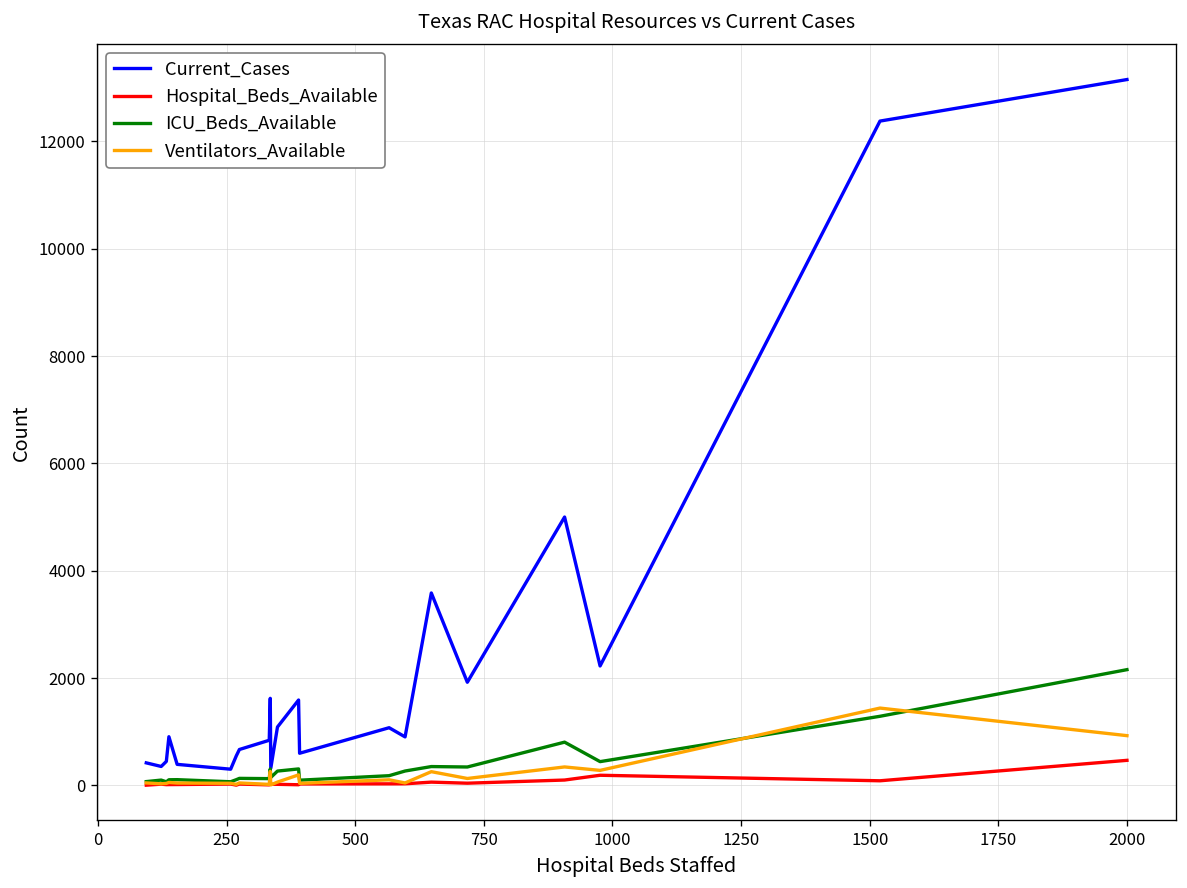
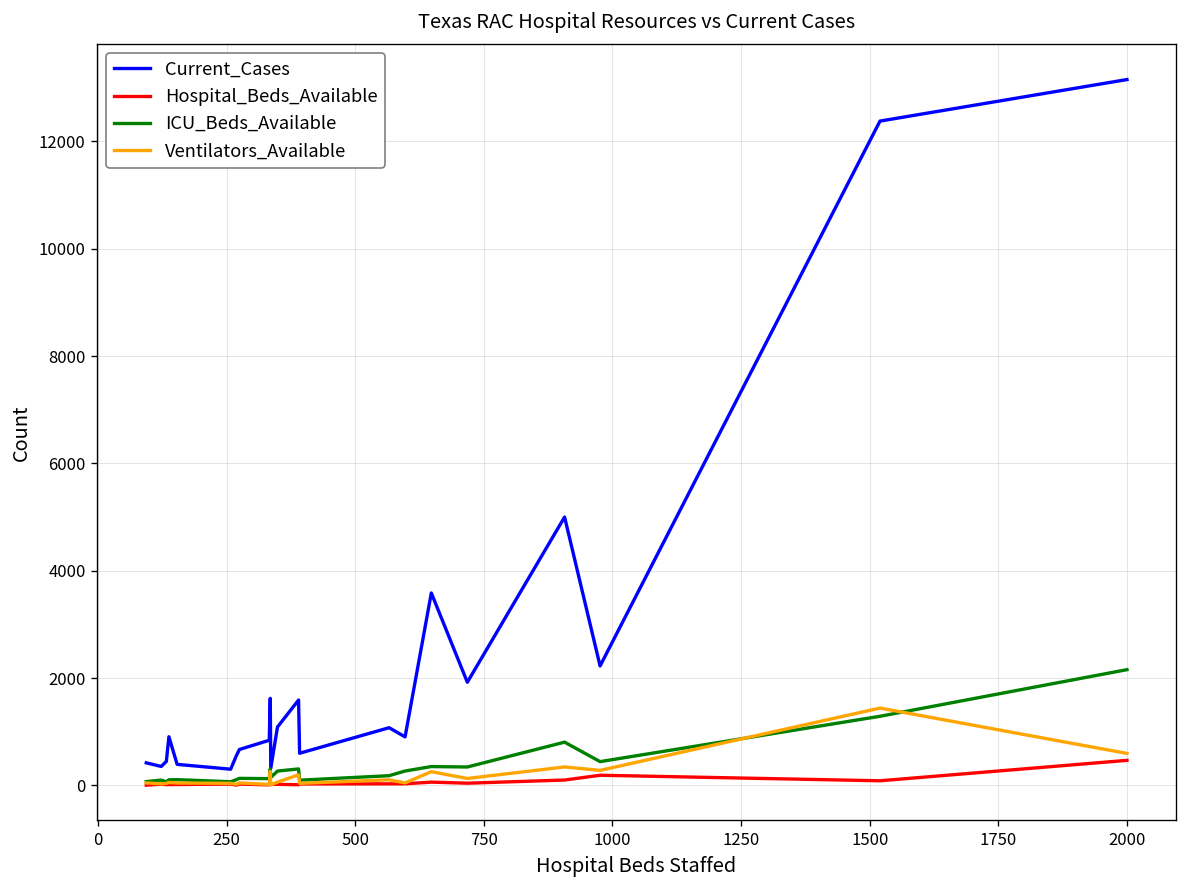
Ventilators_Available, 2000: 900 -> 600
